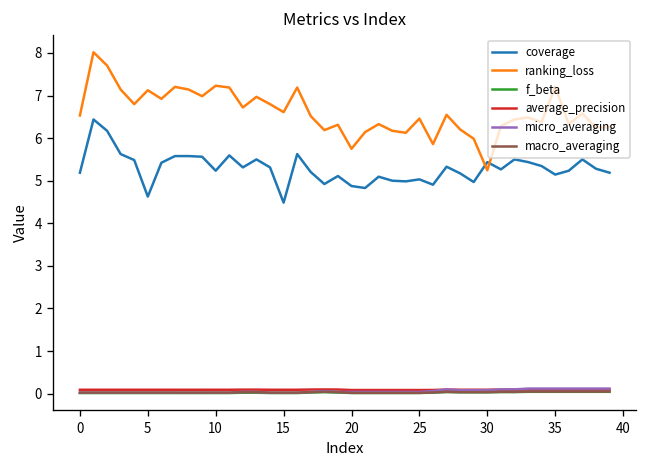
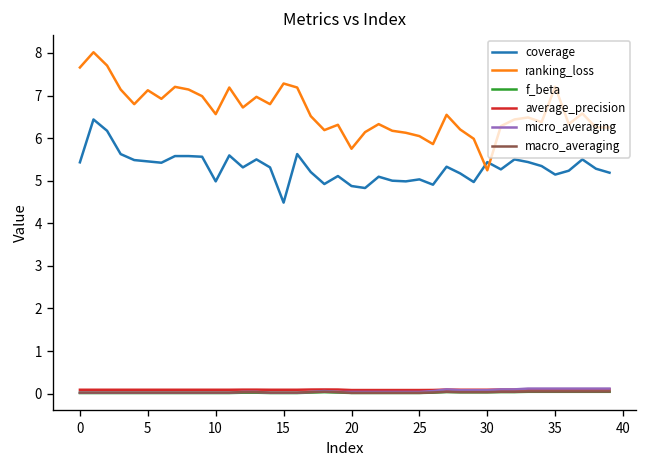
coverage, 0: 5.2 -> 5.4
ranking_loss, 0: 6.5 -> 7.7
coverage, 5: 4.6 -> 5.5
coverage, 10: 5.2 -> 5.0
ranking_loss, 10: 7.2 -> 6.6
ranking_loss, 15: 6.6 -> 7.3
ranking_loss, 25: 6.5 -> 6.0
